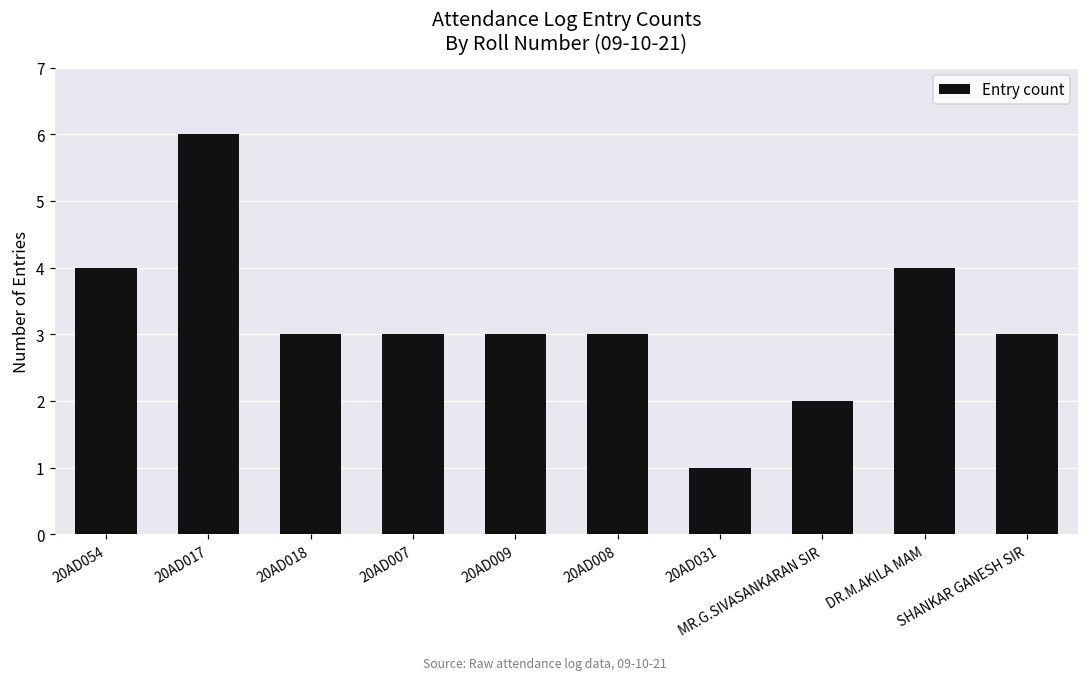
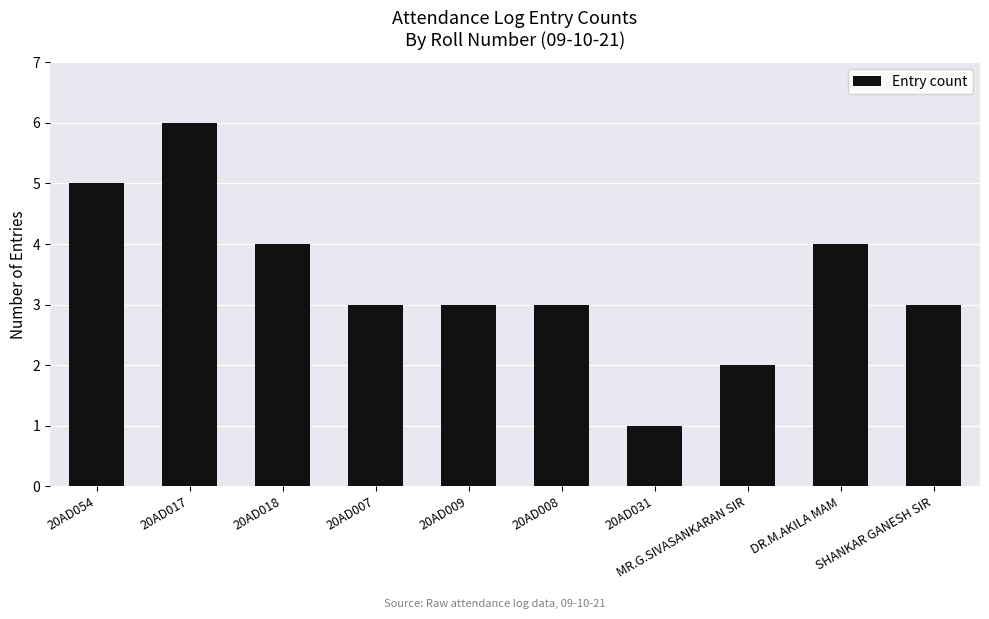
20AD054: 4 -> 5
20AD018: 3 -> 4
